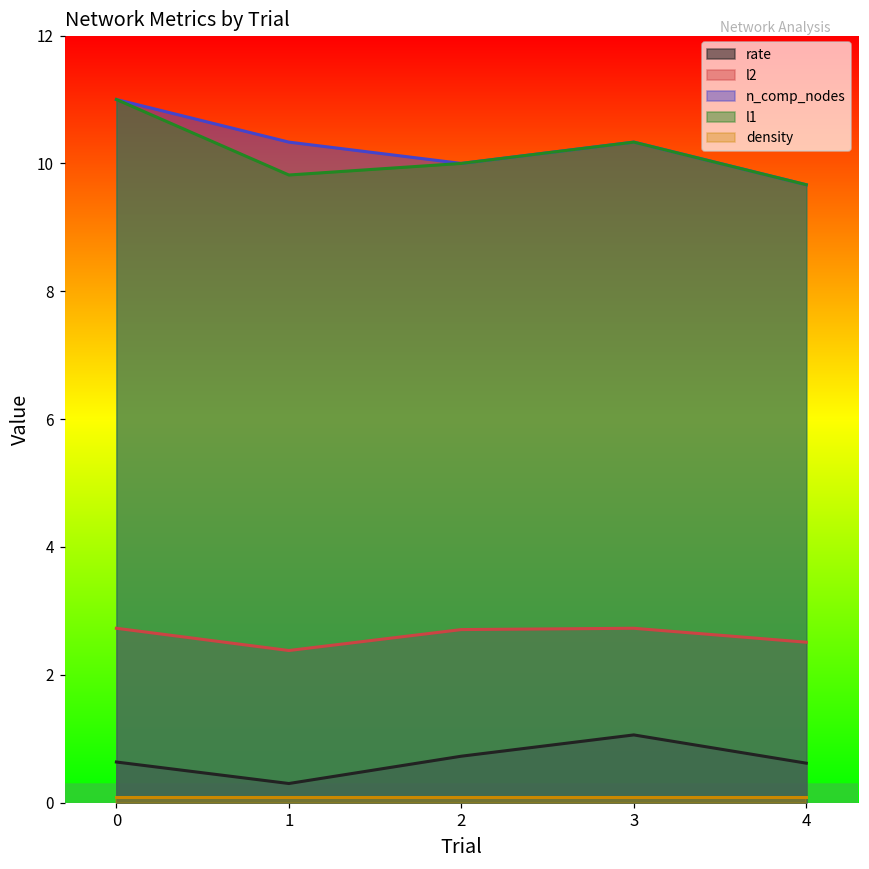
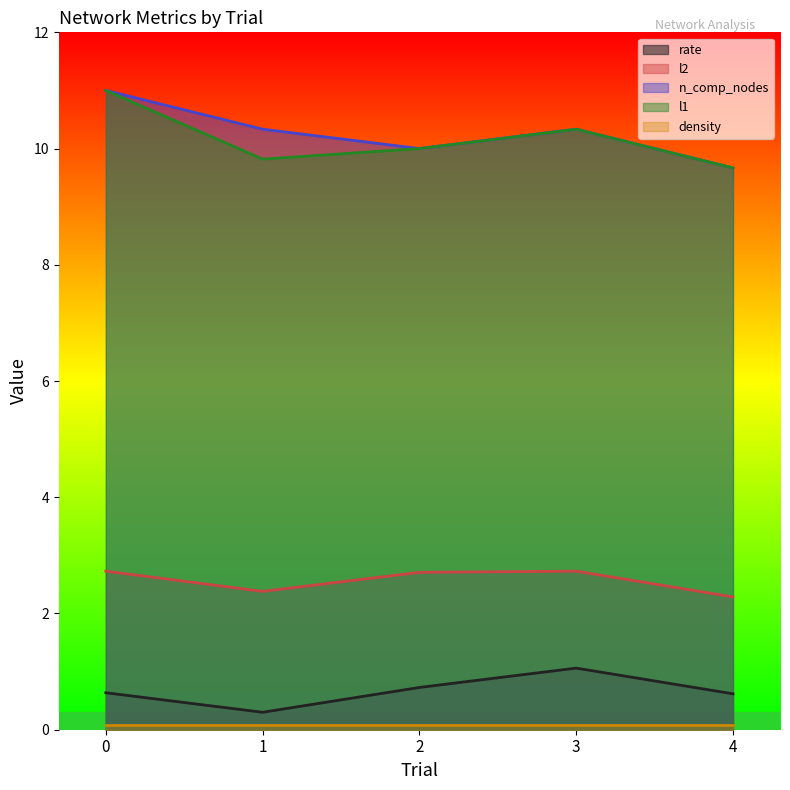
l2, 4: 2.5 -> 2.3
